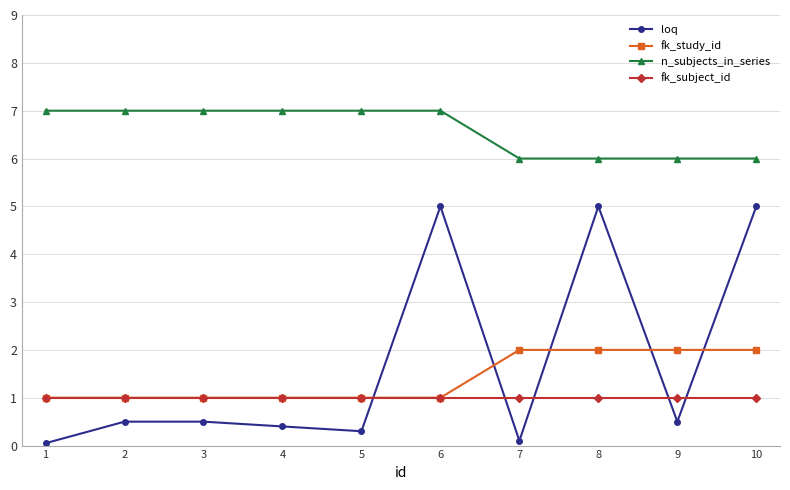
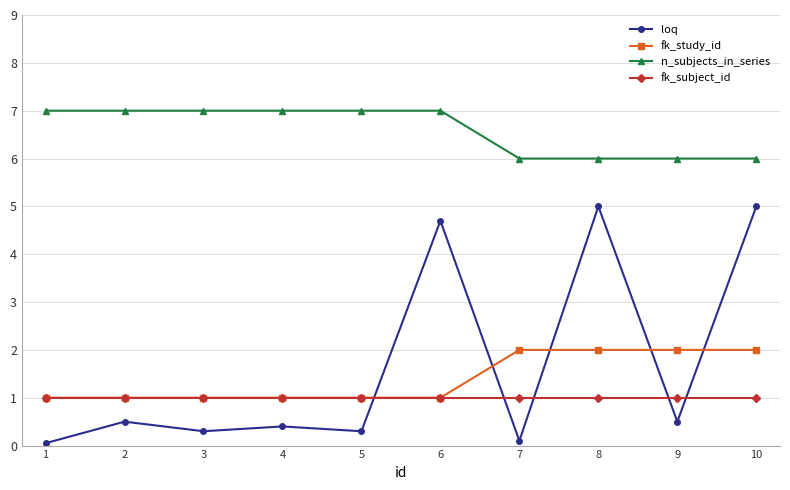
loq, 3: 0.5 -> 0.3
loq, 6: 5.0 -> 4.7
